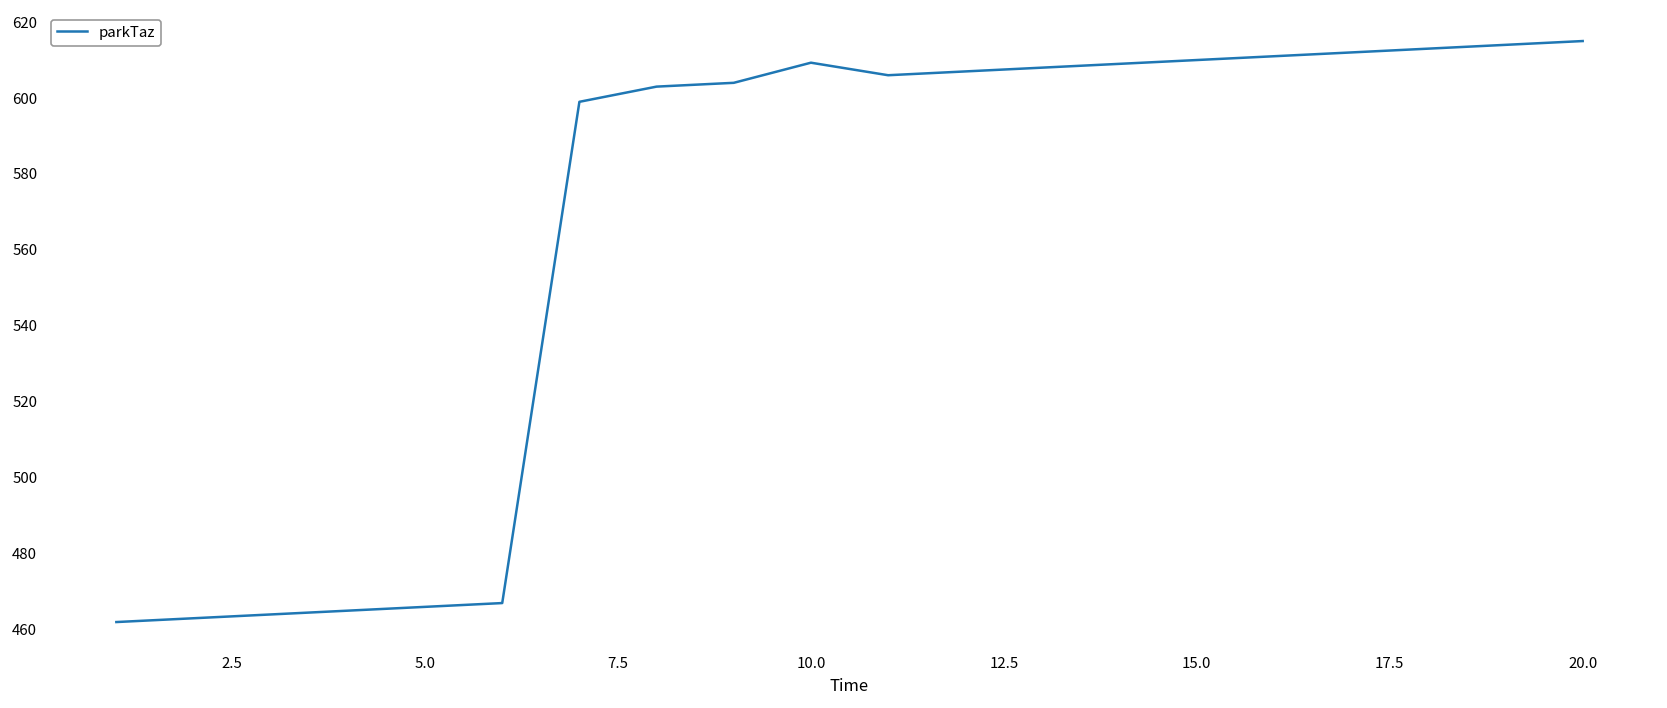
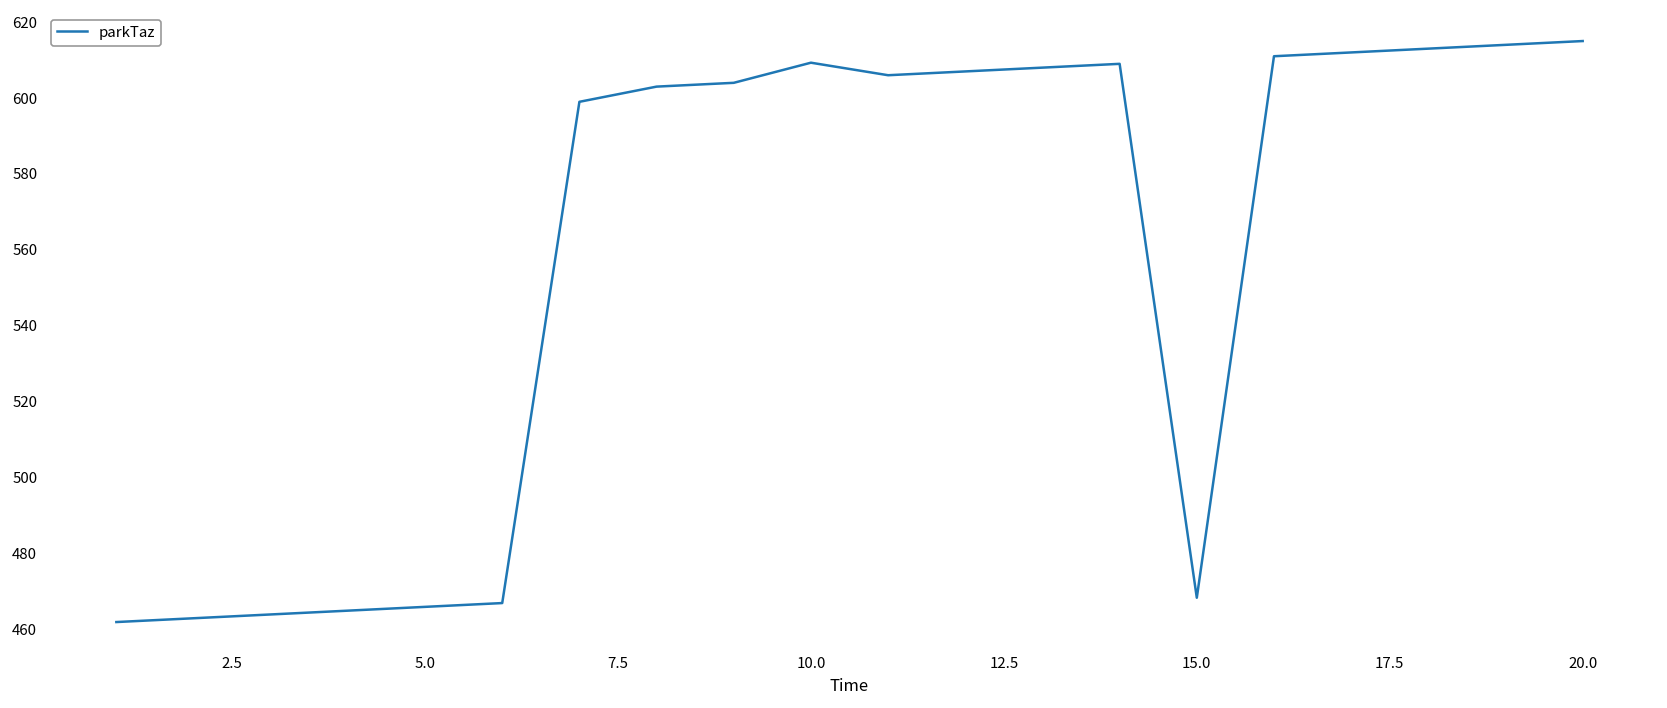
15.0: 610 -> 468
